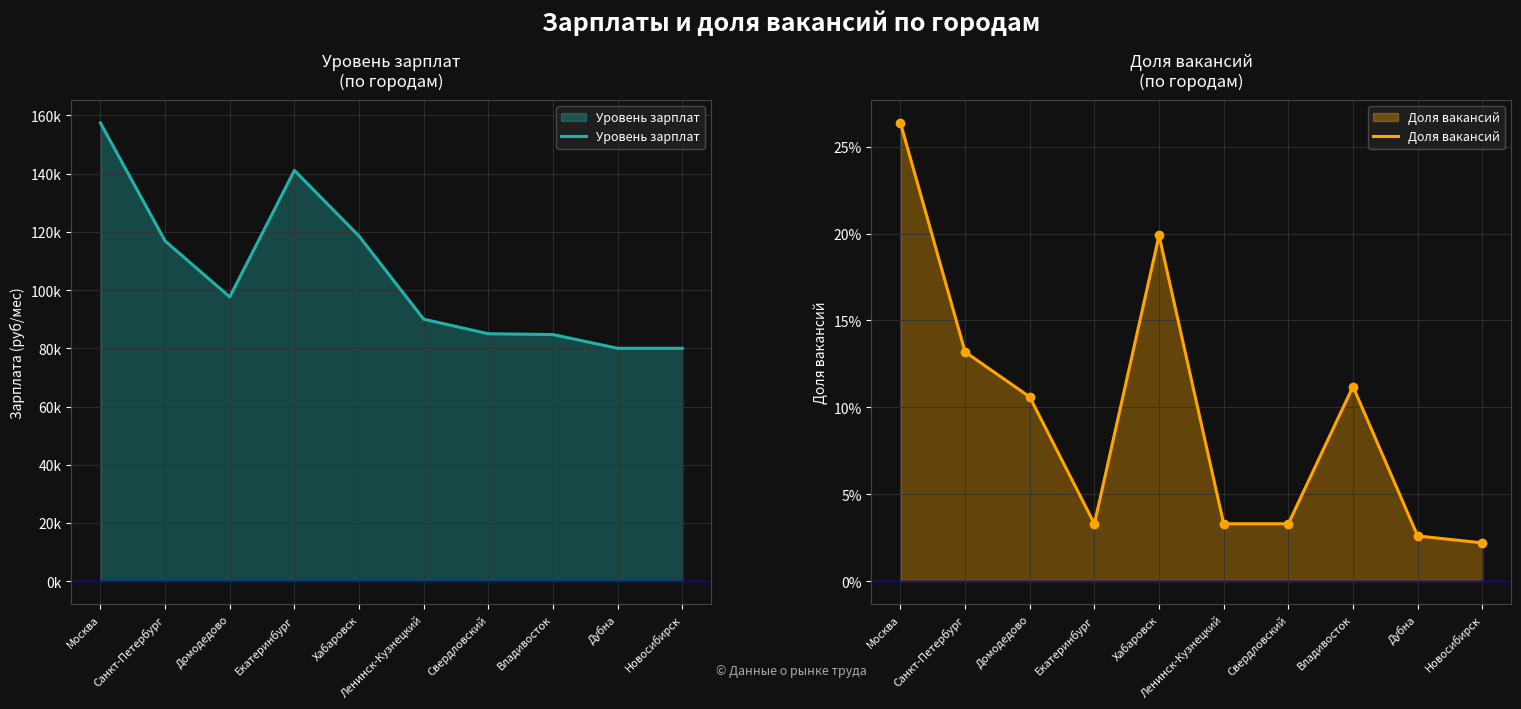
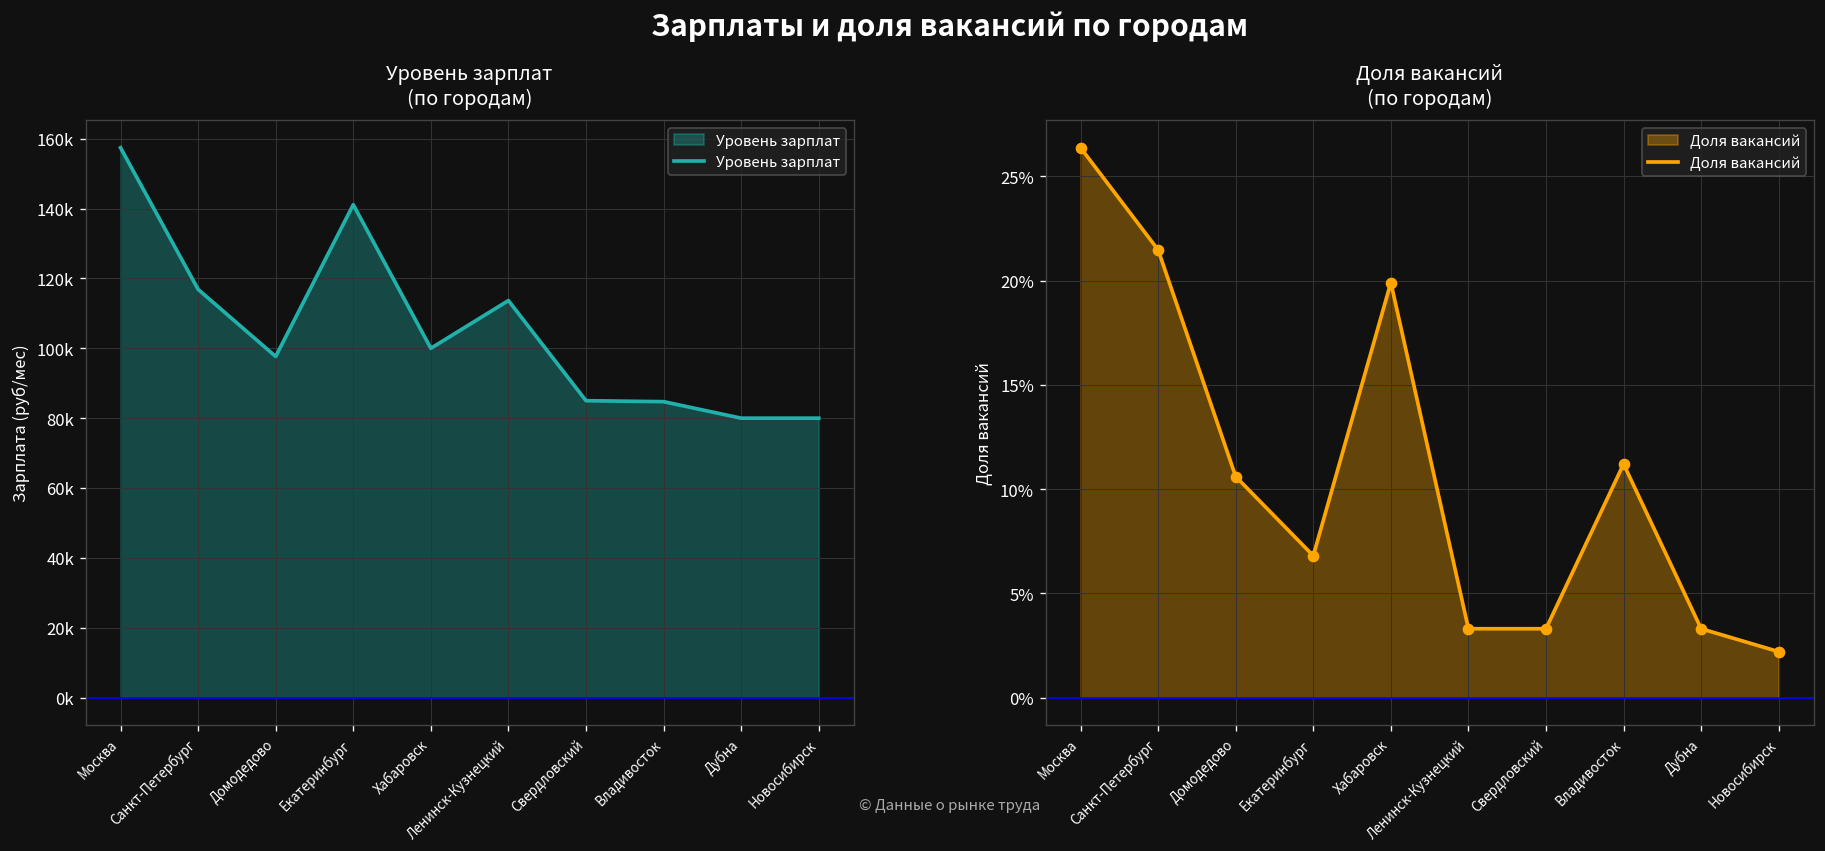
Уровень зарплат (по городам), Хабаровск: 119000 -> 100000
Уровень зарплат (по городам), Ленинск-Кузнецкий: 90000 -> 114000
Доля вакансий (по городам), Санкт-Петербург: 13.2% -> 21.5%
Доля вакансий (по городам), Екатеринбург: 3.3% -> 6.8%
Доля вакансий (по городам), Дубна: 2.6% -> 3.3%
